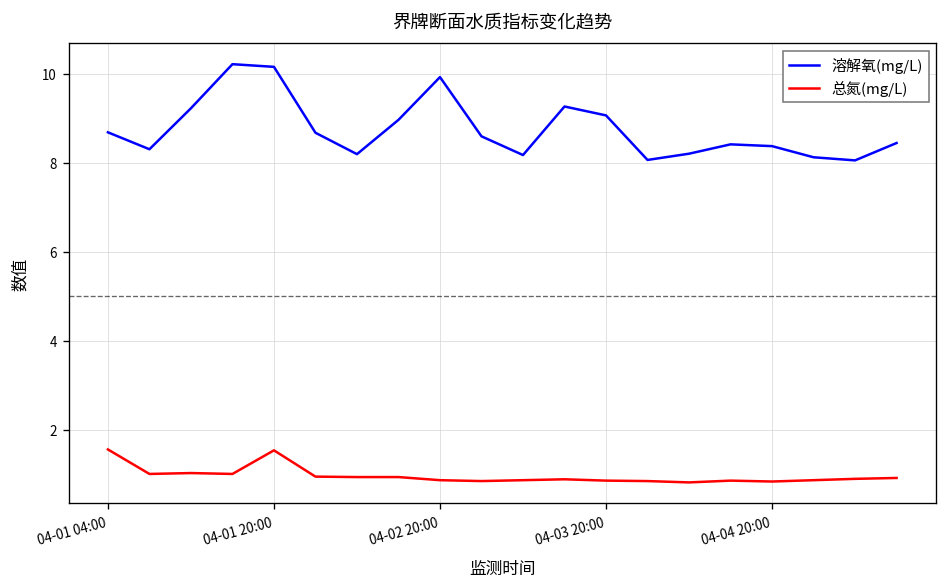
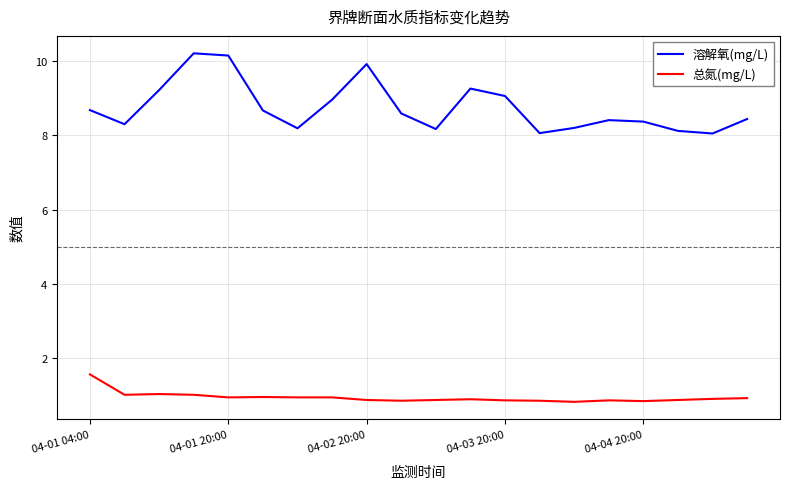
总氮(mg/L), 04-01 20:00: 1.5 -> 0.9
